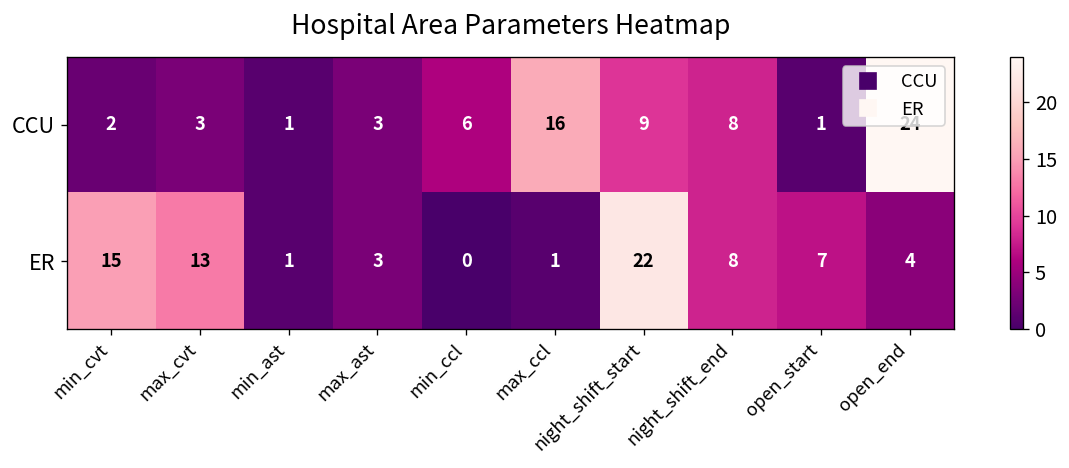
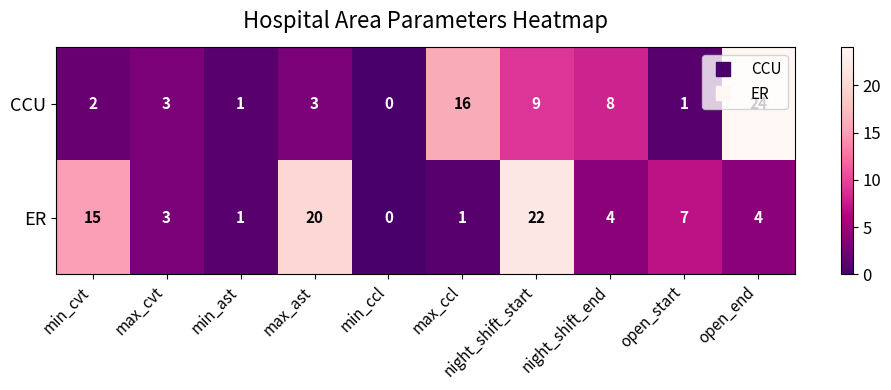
CCU, min_ccl: 6 -> 0
ER, max_cvt: 13 -> 3
ER, max_ast: 3 -> 20
ER, night_shift_end: 8 -> 4
